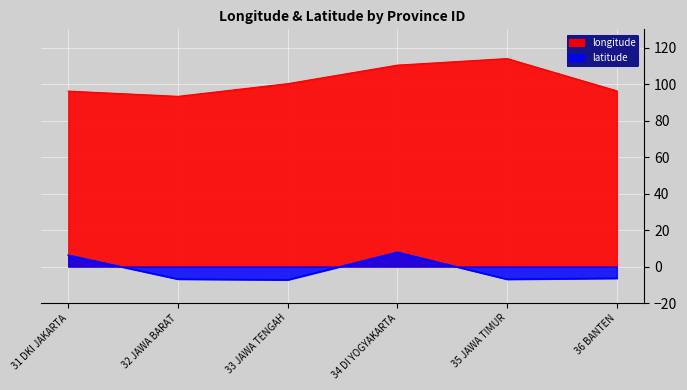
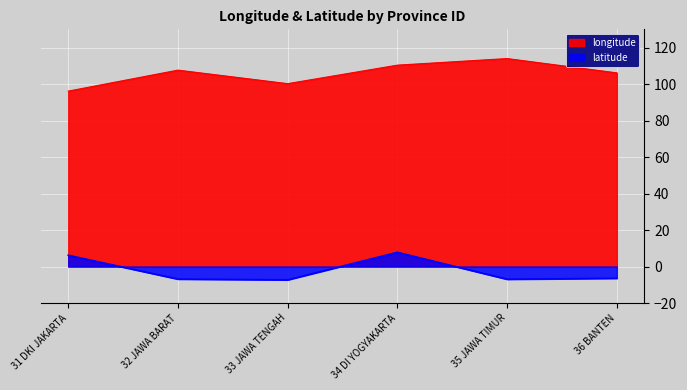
longitude, 32 JAWA BARAT: 93 -> 108
longitude, 36 BANTEN: 96 -> 106
